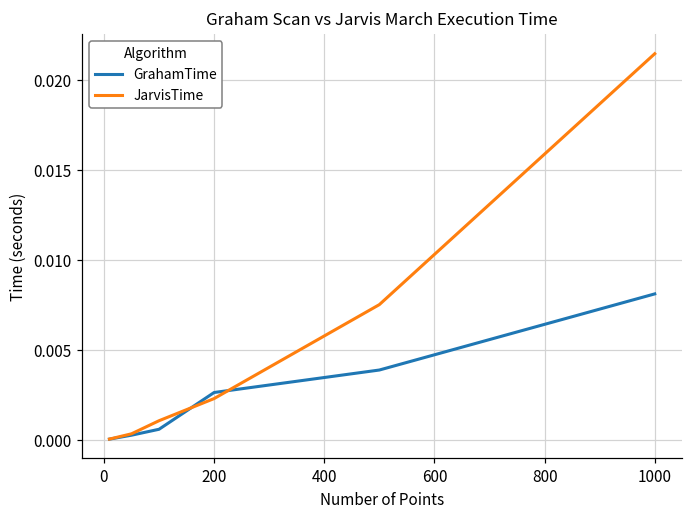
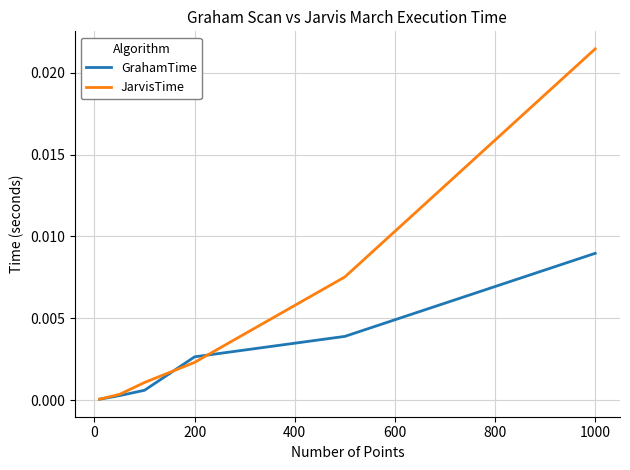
GrahamTime, 1000: 0.0081 -> 0.0090
